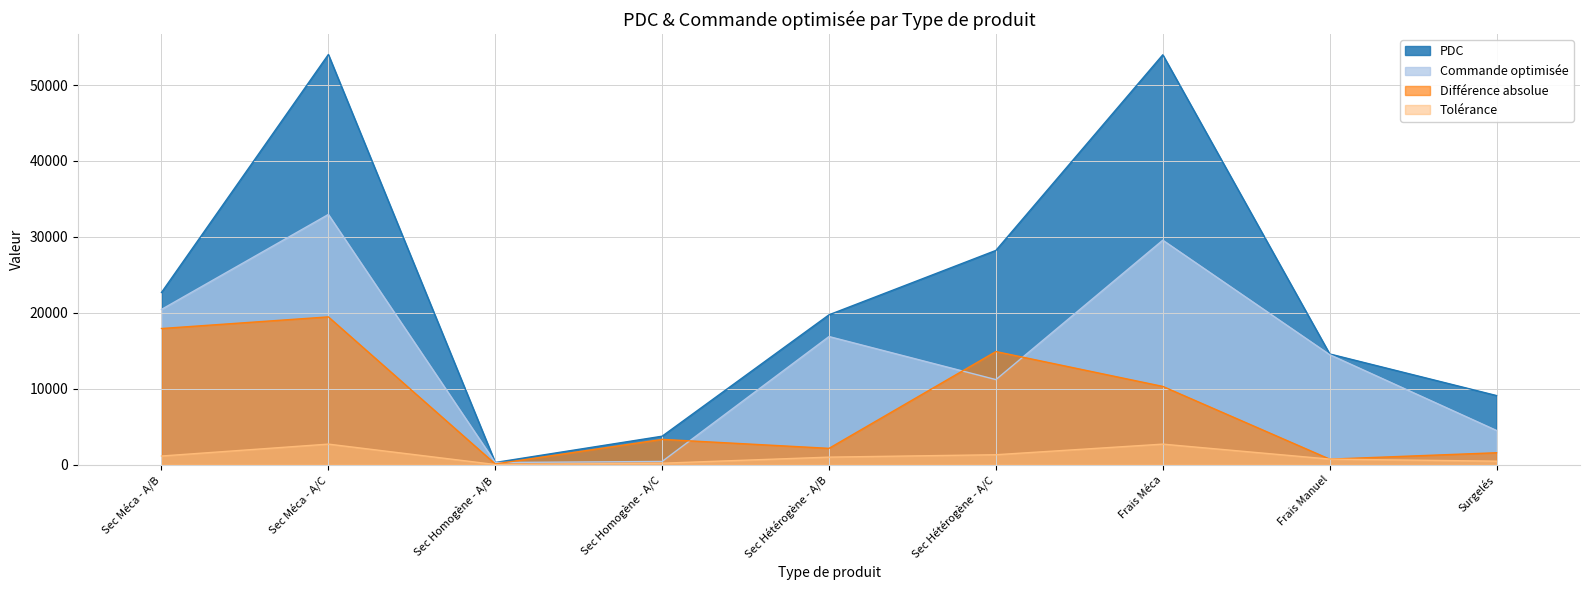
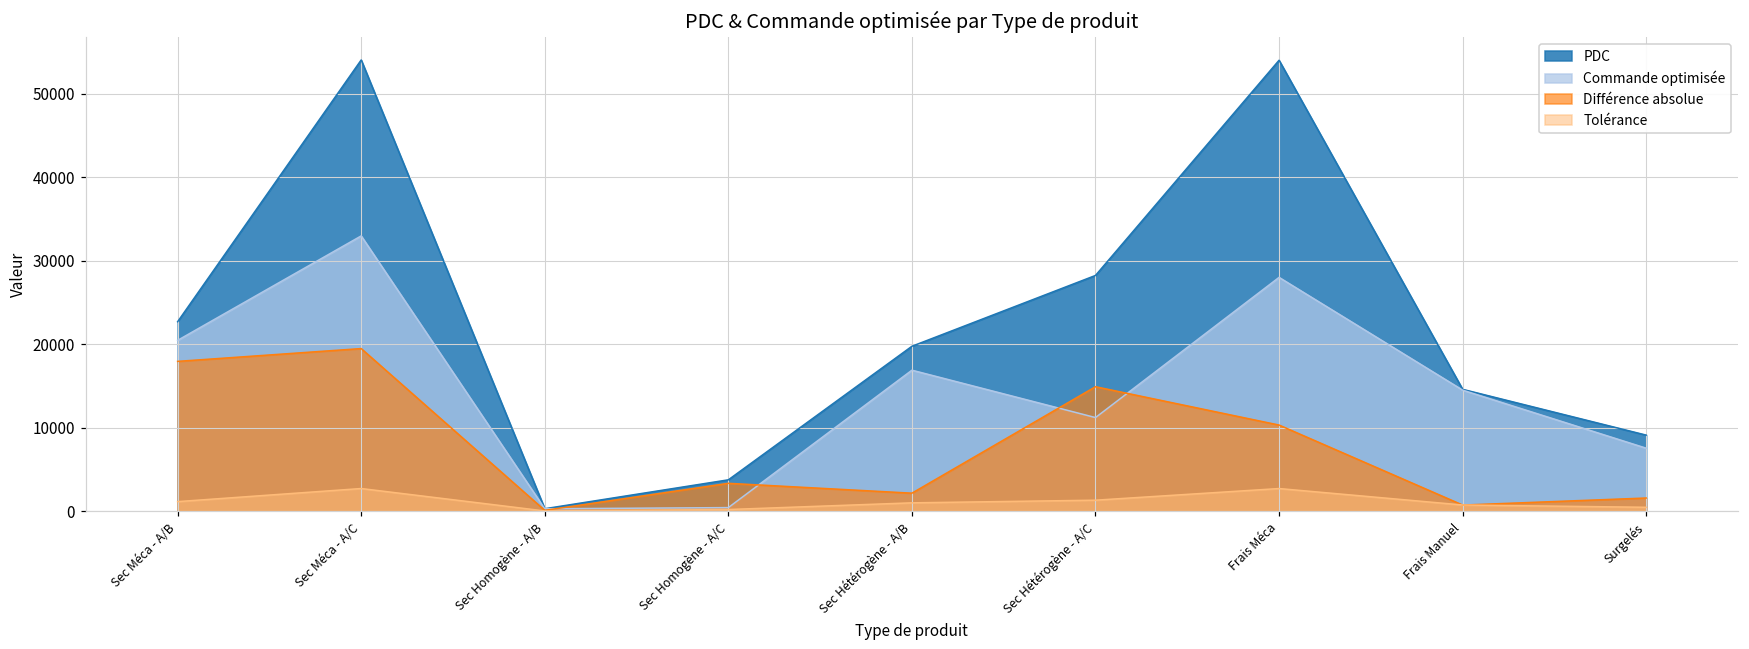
Commande optimisée, Frais Méca: 30000 -> 28000
Commande optimisée, Surgelés: 4000 -> 8000
